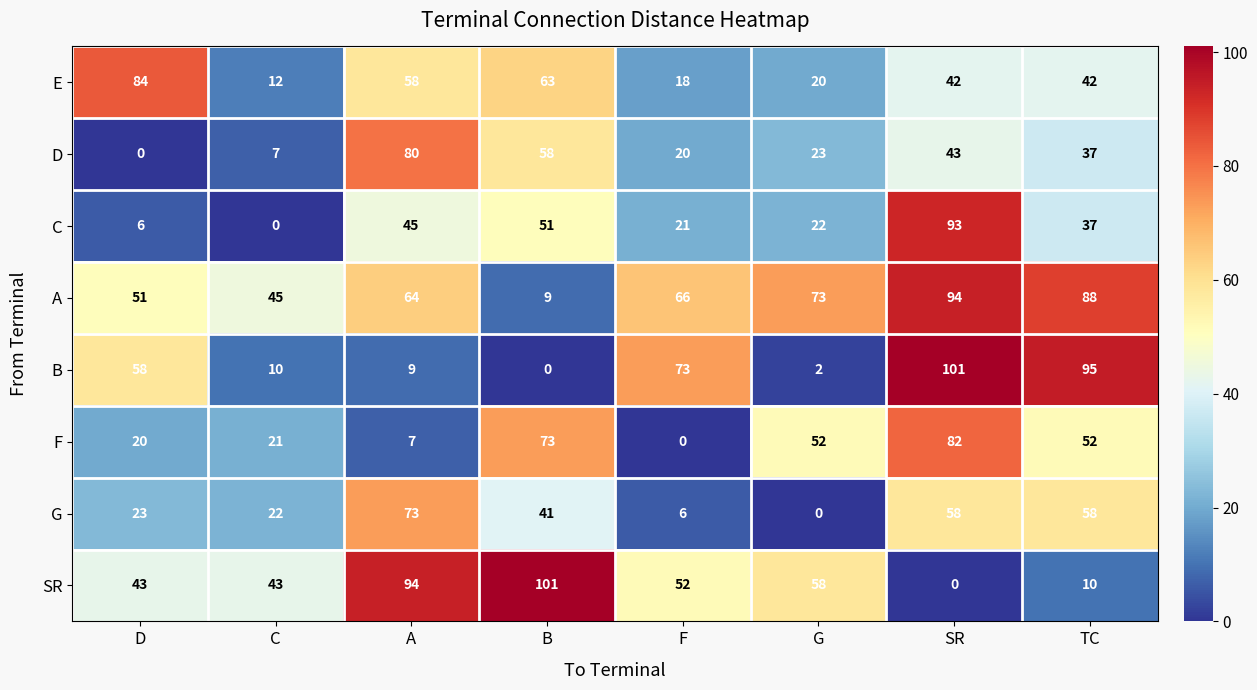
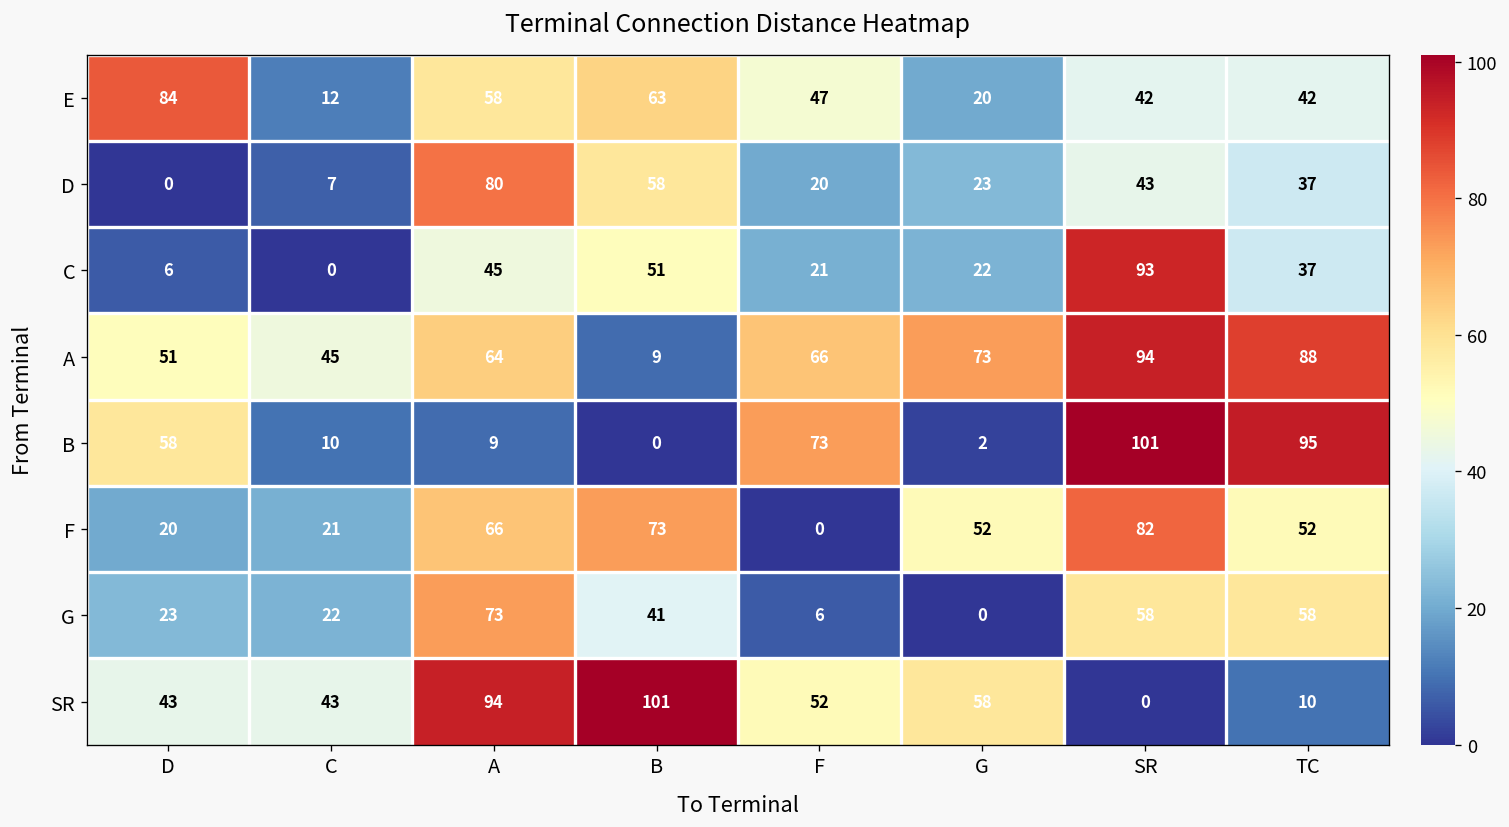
E, F: 18 -> 47
F, A: 7 -> 66
